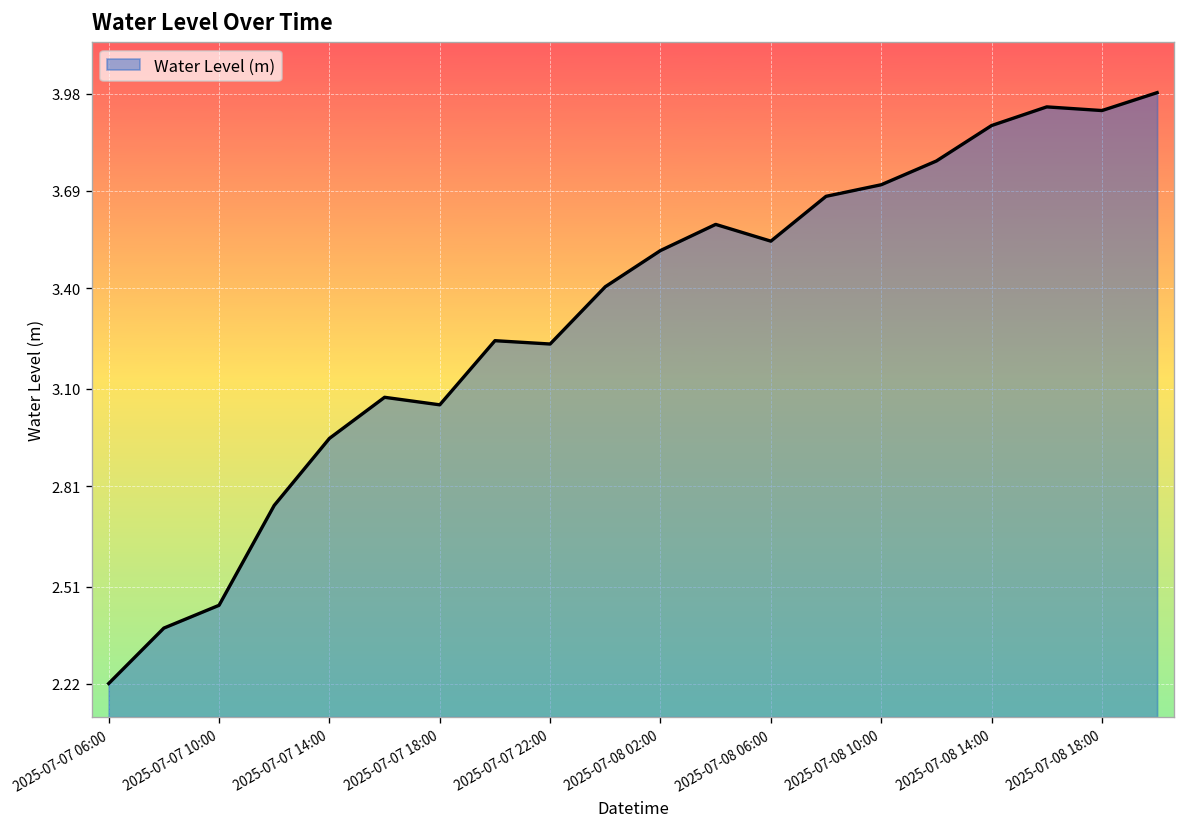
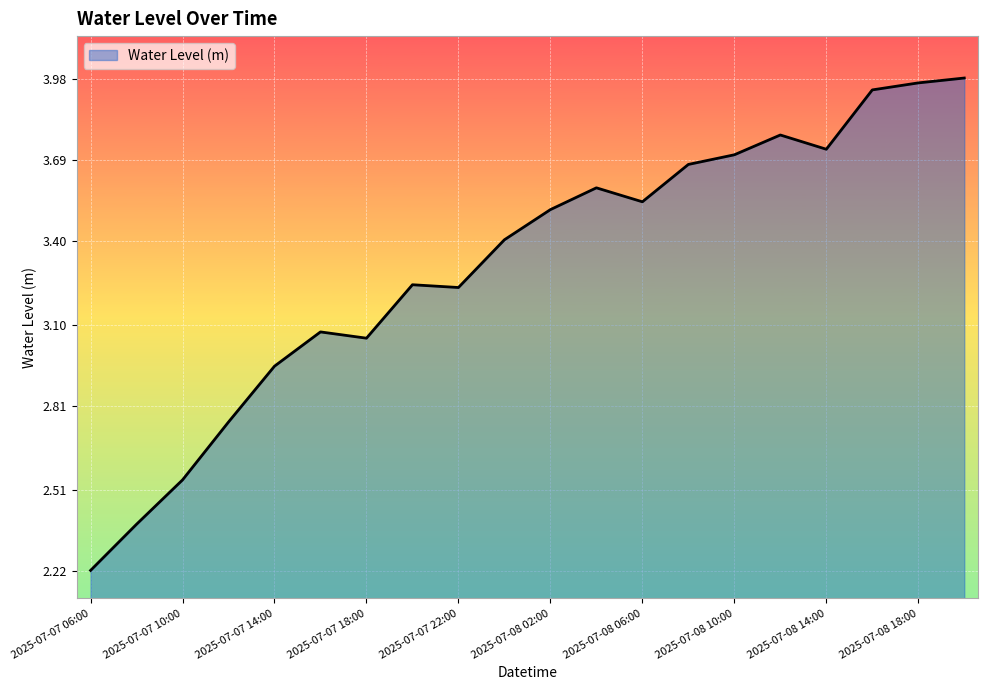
2025-07-07 10:00: 2.45 -> 2.54
2025-07-08 14:00: 3.88 -> 3.73
2025-07-08 18:00: 3.93 -> 3.97
